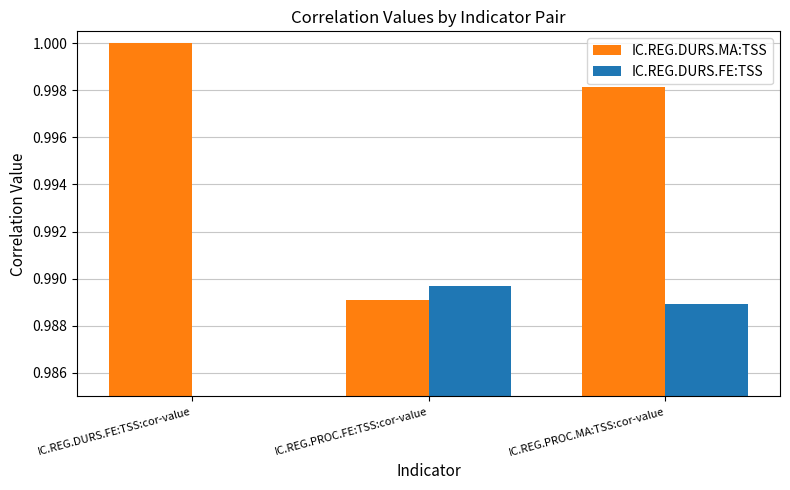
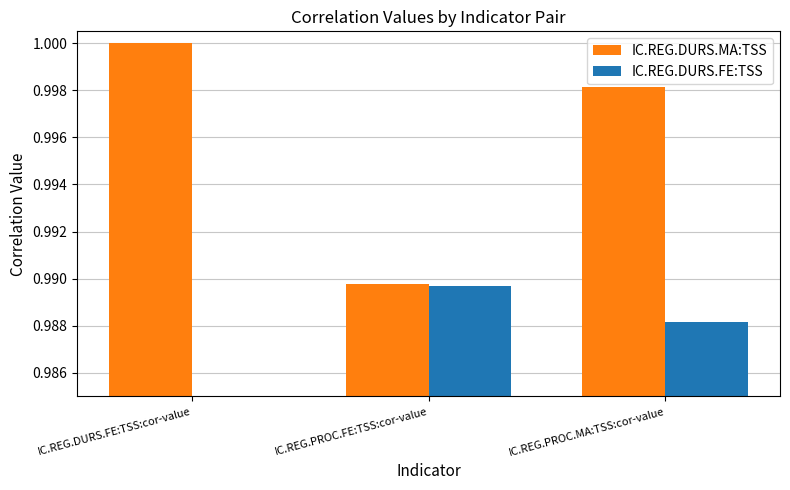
IC.REG.DURS.MA:TSS, IC.REG.PROC.FE:TSS:cor-value: 0.9891 -> 0.9898
IC.REG.DURS.FE:TSS, IC.REG.PROC.MA:TSS:cor-value: 0.9889 -> 0.9882
